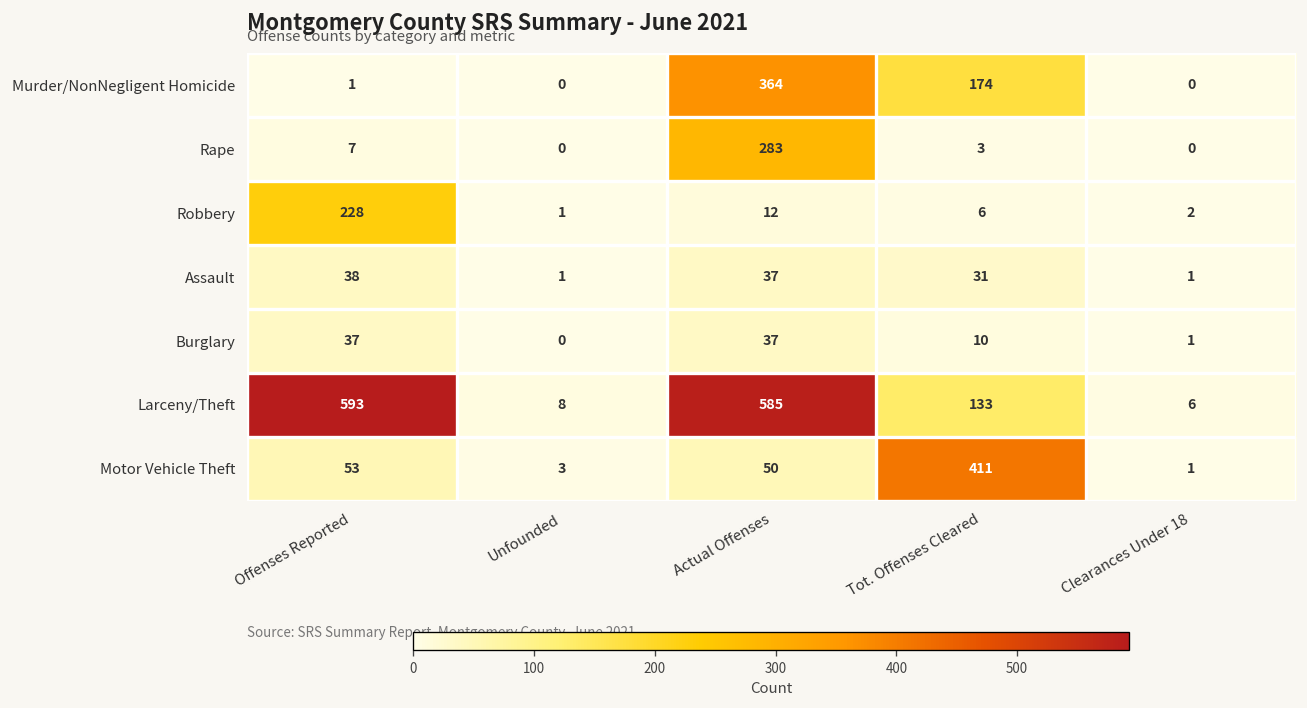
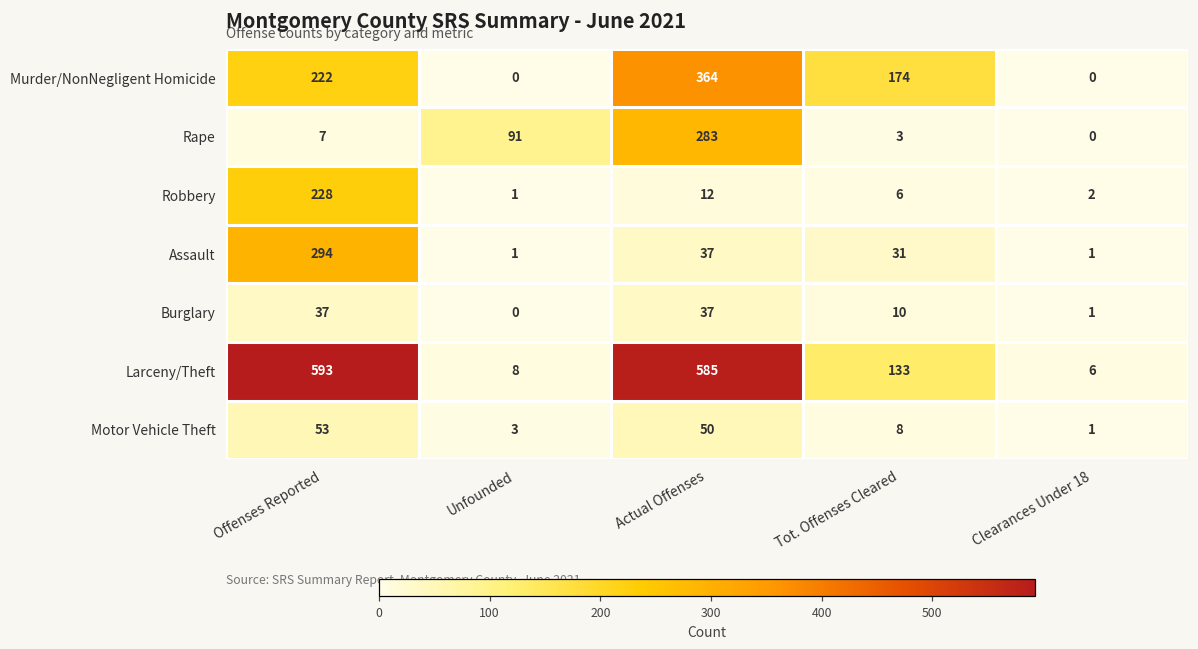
Murder/NonNegligent Homicide, Offenses Reported: 1 -> 222
Rape, Unfounded: 0 -> 91
Assault, Offenses Reported: 38 -> 294
Motor Vehicle Theft, Tot. Offenses Cleared: 411 -> 8
